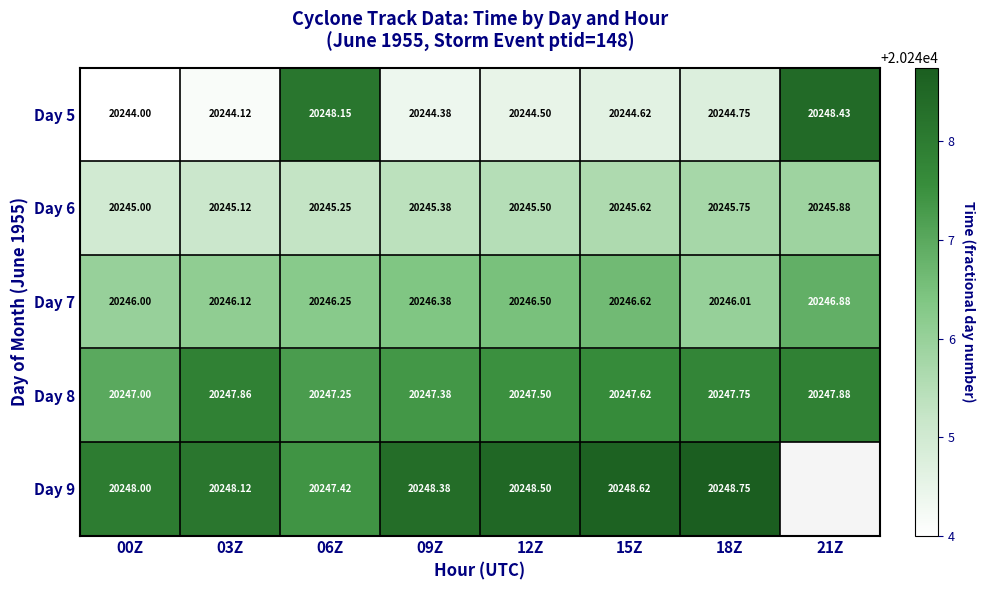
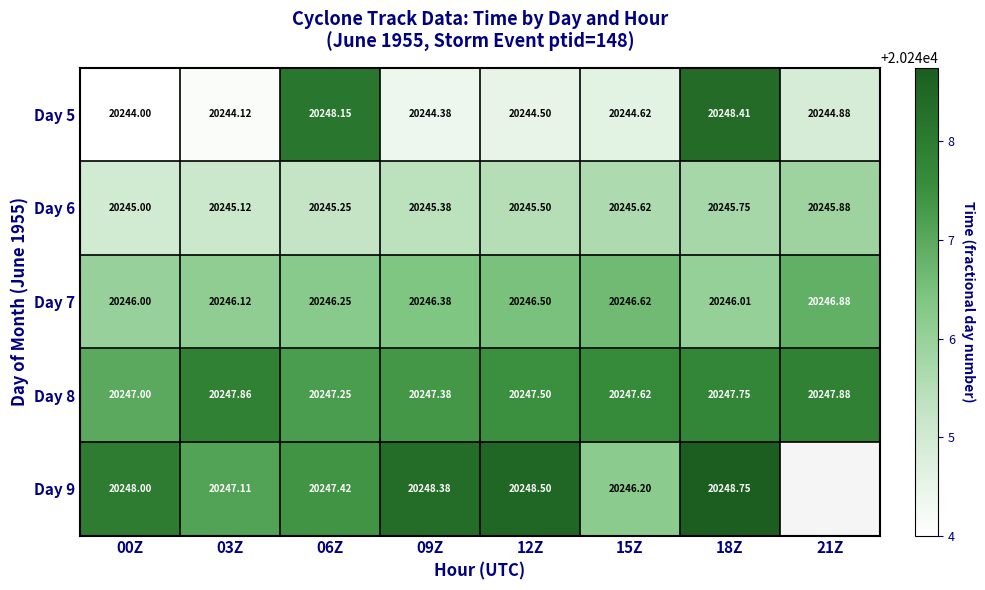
Day 5, 18Z: 20244.75 -> 20248.41
Day 5, 21Z: 20248.43 -> 20244.88
Day 9, 03Z: 20248.12 -> 20247.11
Day 9, 15Z: 20248.62 -> 20246.20
